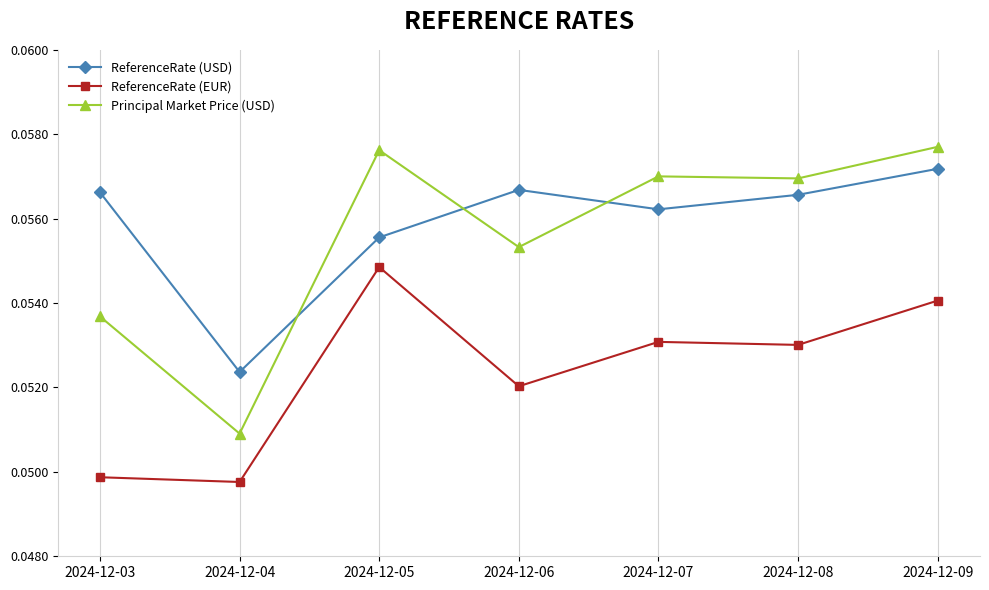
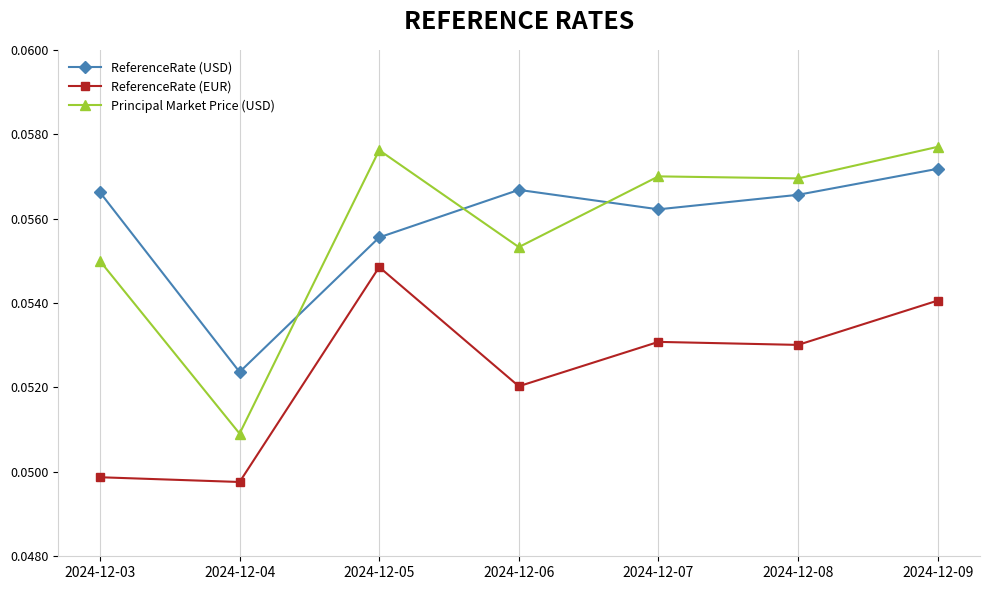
Principal Market Price (USD), 2024-12-03: 0.0537 -> 0.0550
